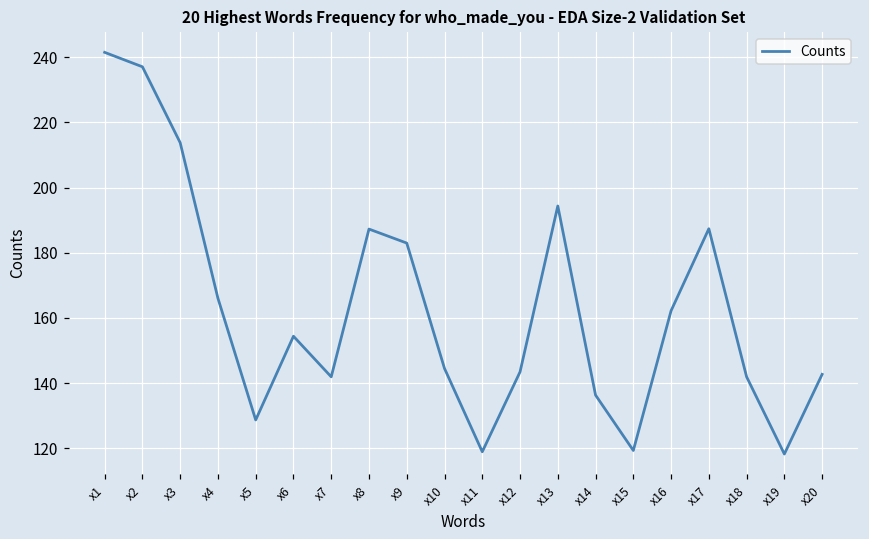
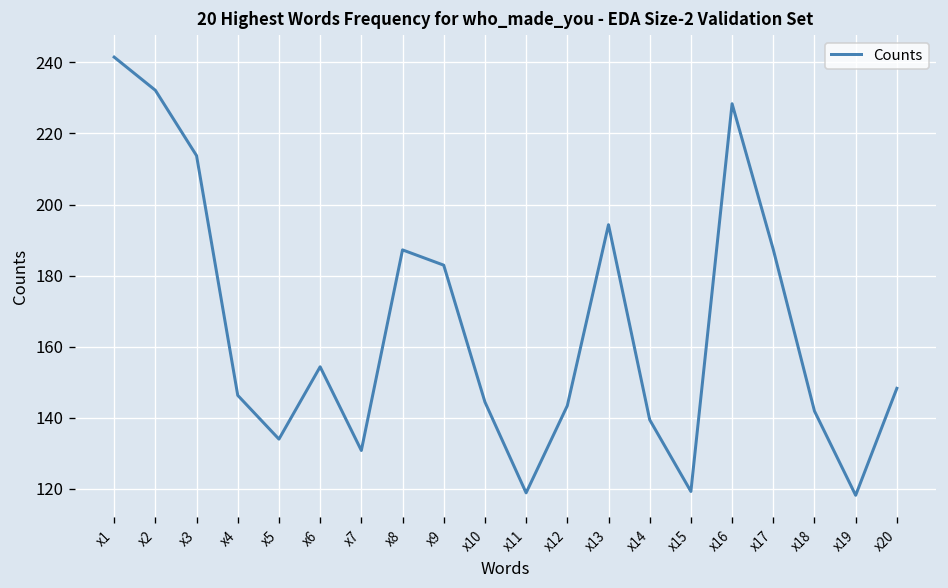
x2: 237 -> 232
x4: 166 -> 146
x5: 129 -> 134
x7: 142 -> 131
x14: 136 -> 139
x16: 162 -> 228
x20: 143 -> 148
